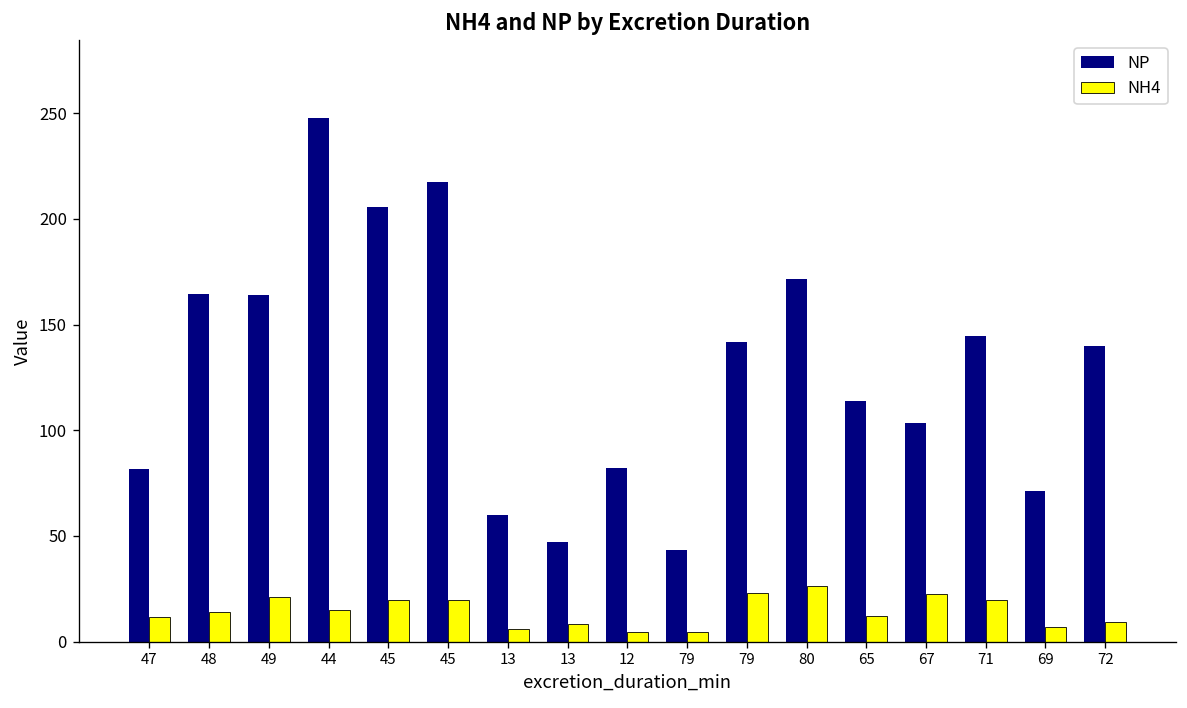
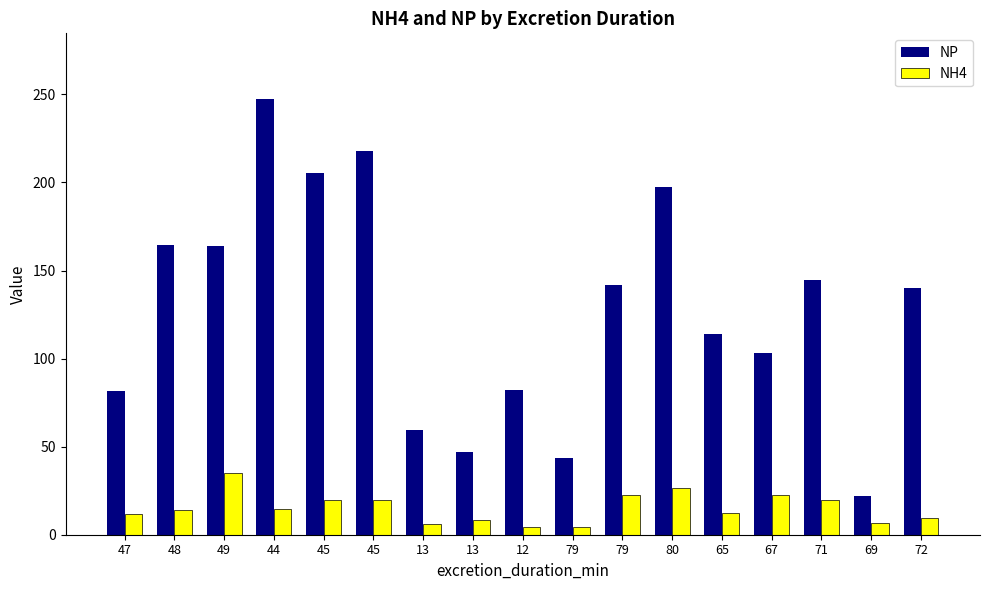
NH4, 49: 21 -> 35
NP, 80: 172 -> 197
NP, 69: 71 -> 22
